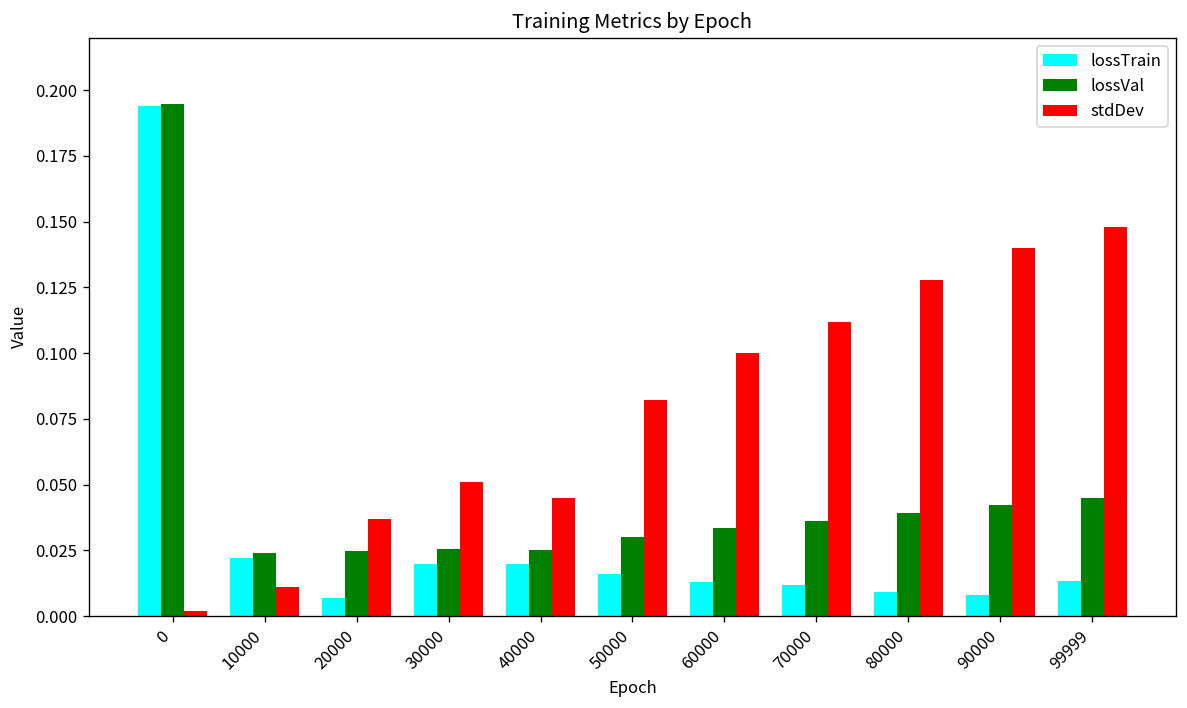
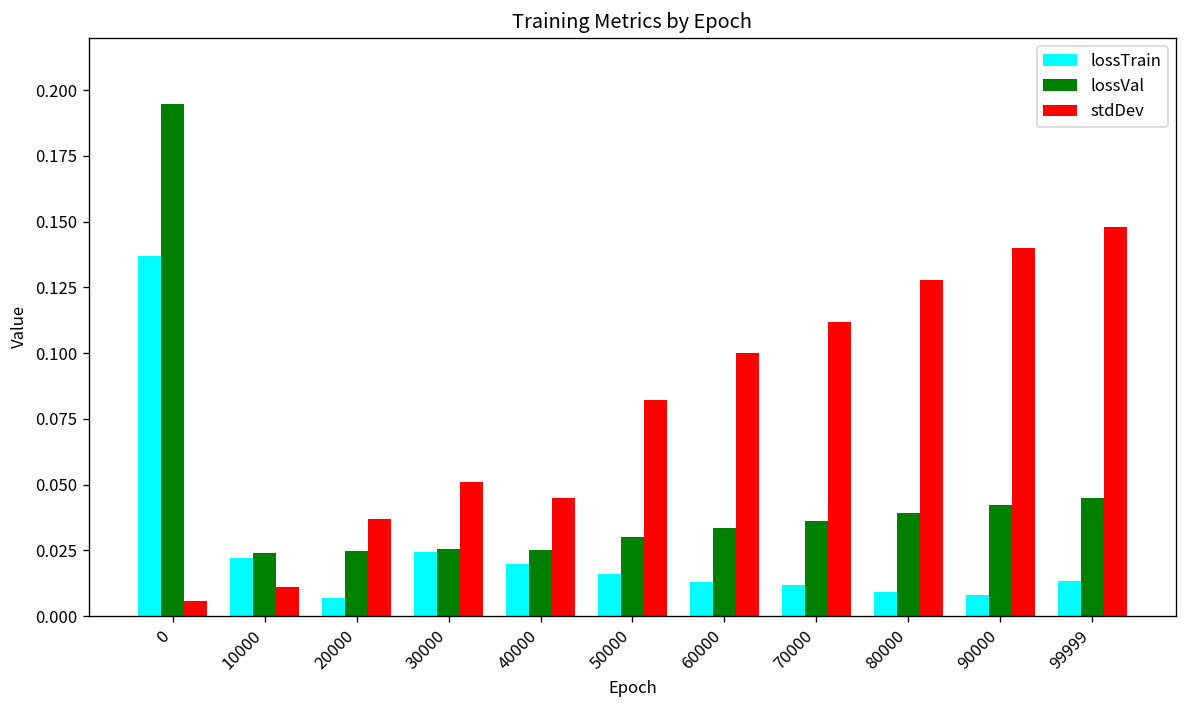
lossTrain, 0: 0.194 -> 0.137
stdDev, 0: 0.002 -> 0.006
lossTrain, 30000: 0.020 -> 0.024
